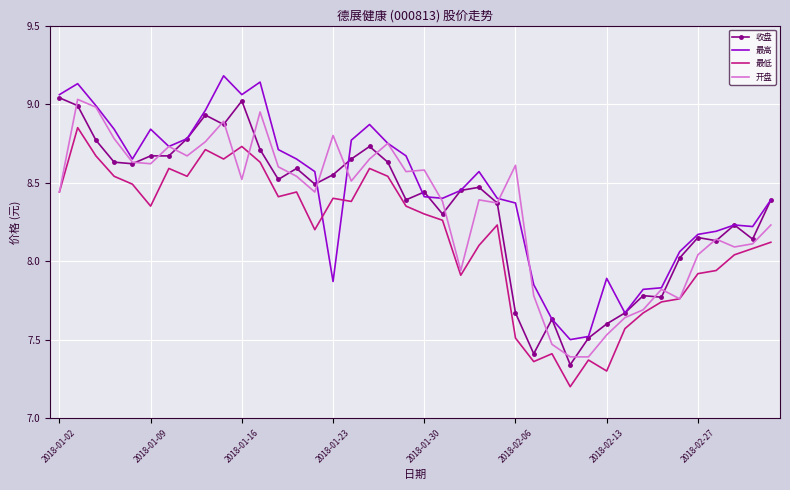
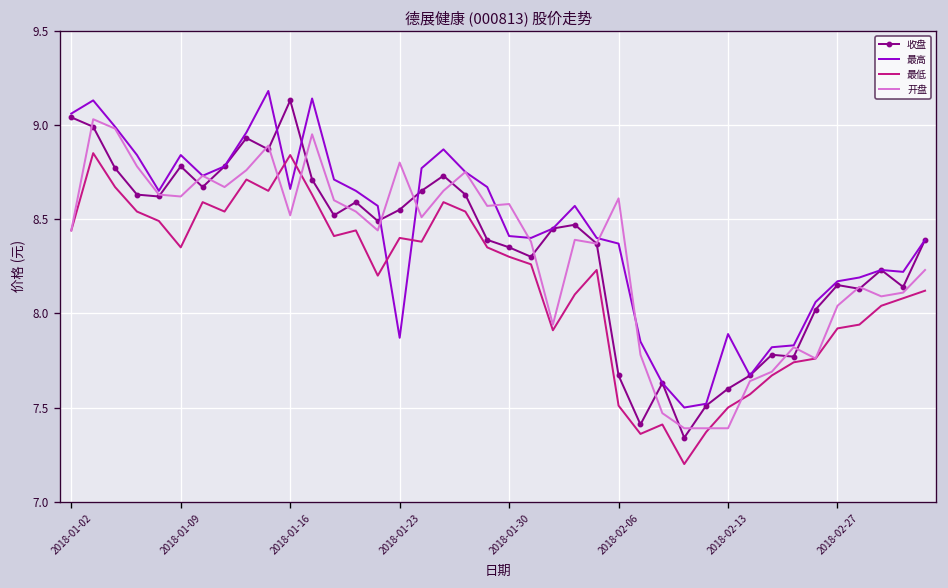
收盘, 2018-01-09: 8.67 -> 8.78
收盘, 2018-01-16: 9.02 -> 9.13
最高, 2018-01-16: 9.06 -> 8.66
最低, 2018-01-16: 8.73 -> 8.84
收盘, 2018-01-30: 8.44 -> 8.35
最低, 2018-02-13: 7.3 -> 7.5
开盘, 2018-02-13: 7.53 -> 7.39
